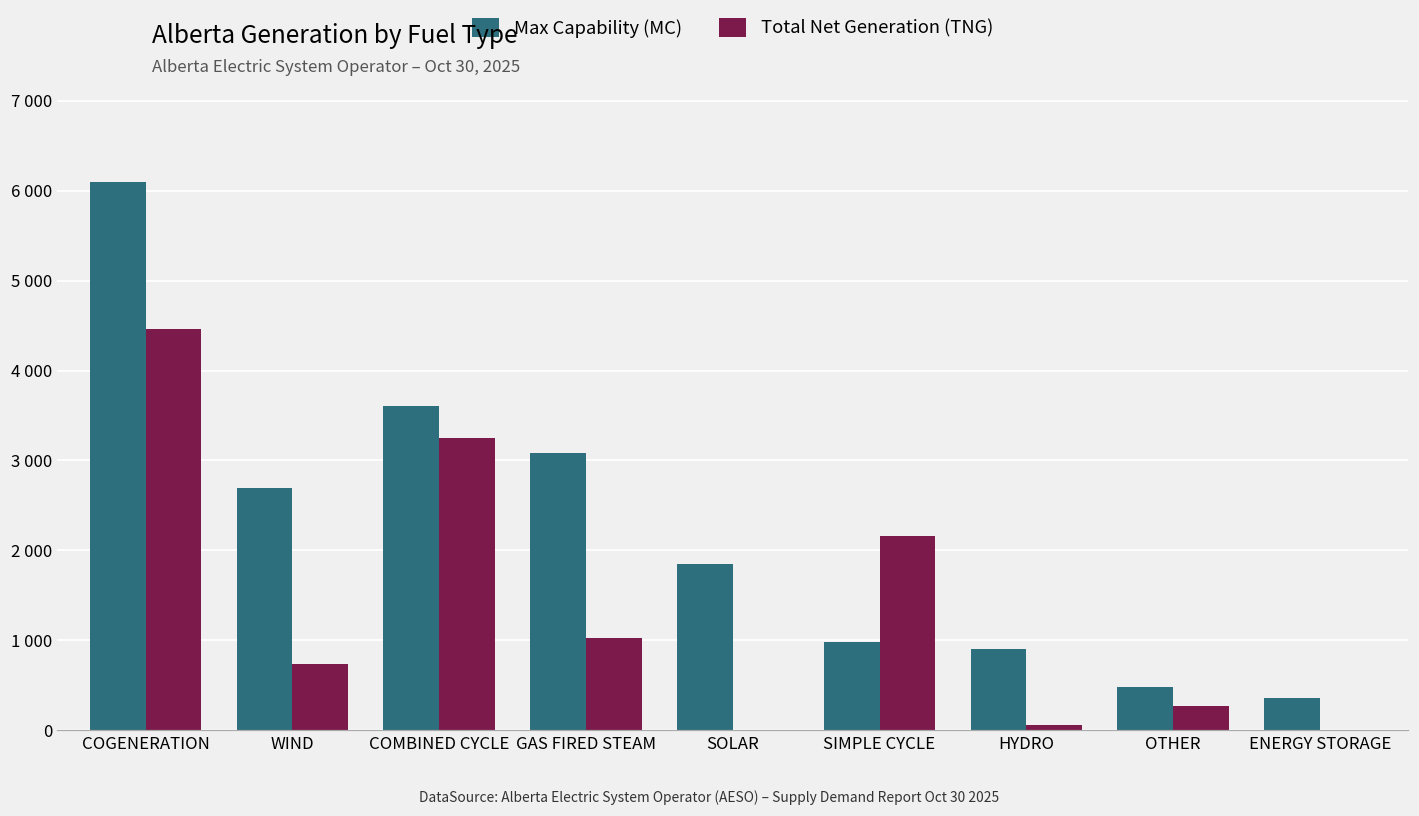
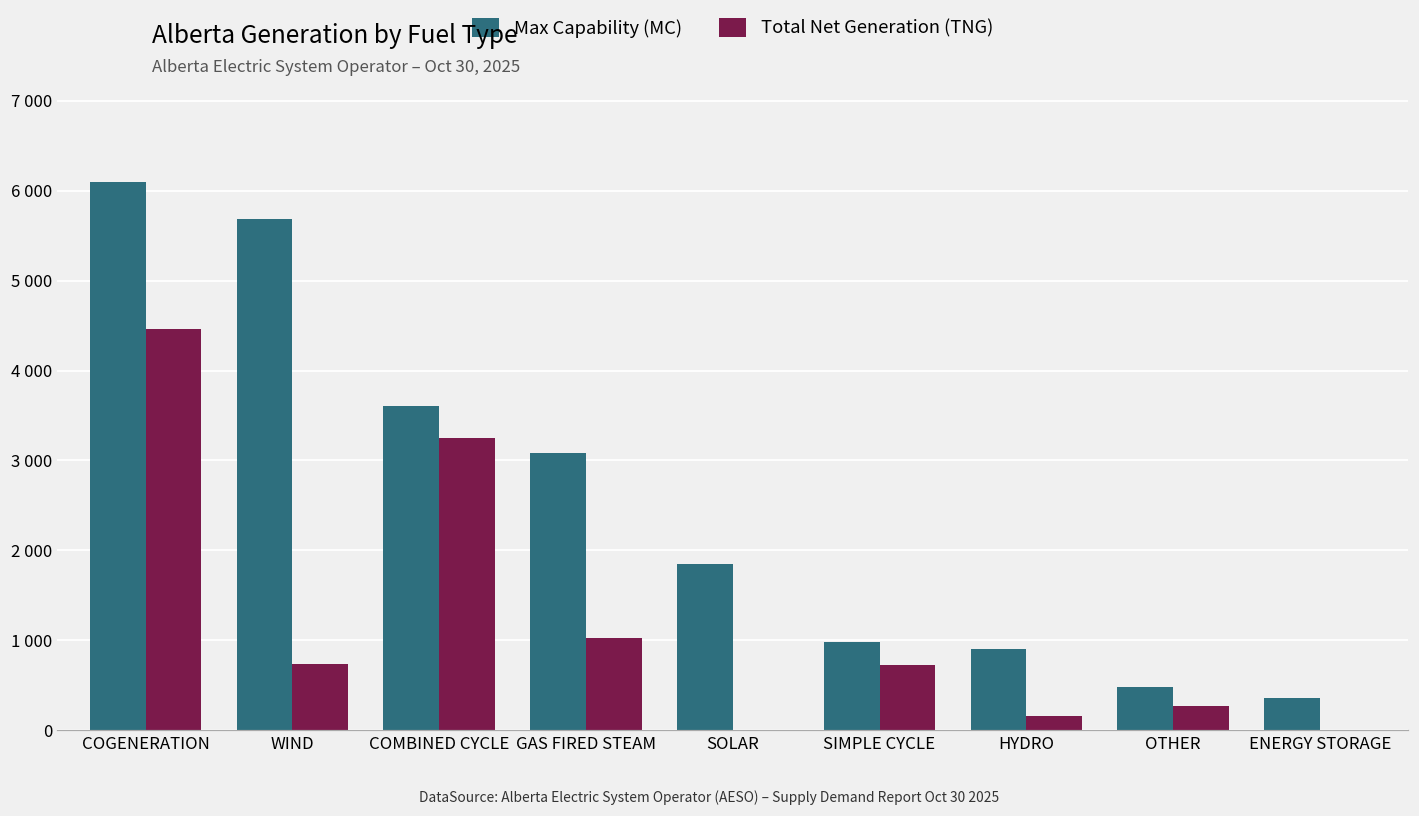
Max Capability (MC), WIND: 2700 -> 5700
Total Net Generation (TNG), SIMPLE CYCLE: 2200 -> 700
Total Net Generation (TNG), HYDRO: 100 -> 200
